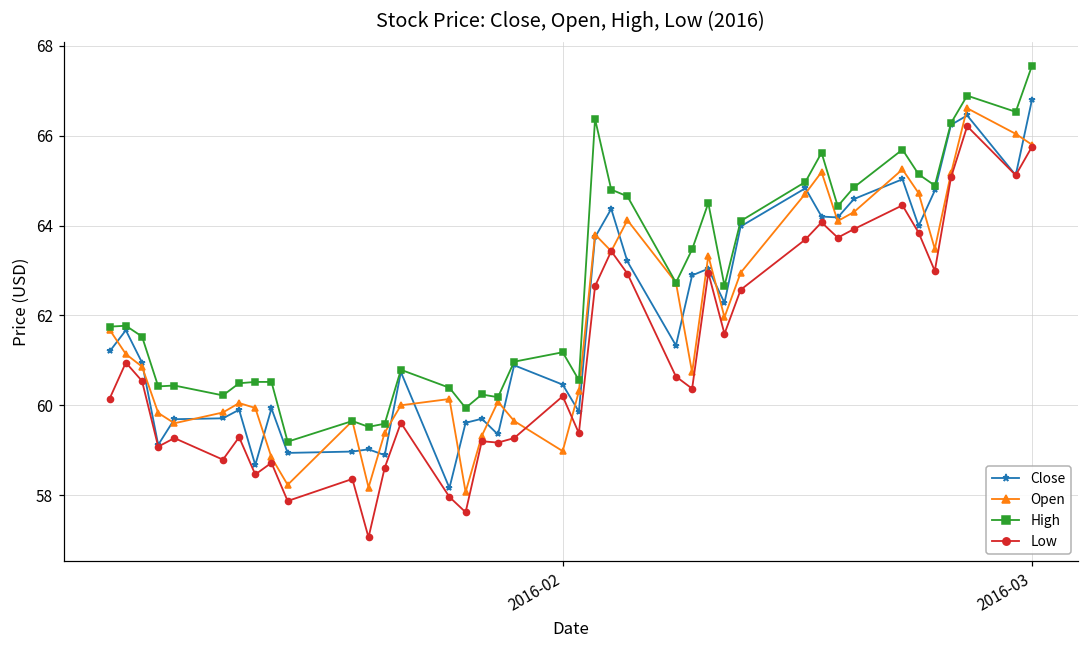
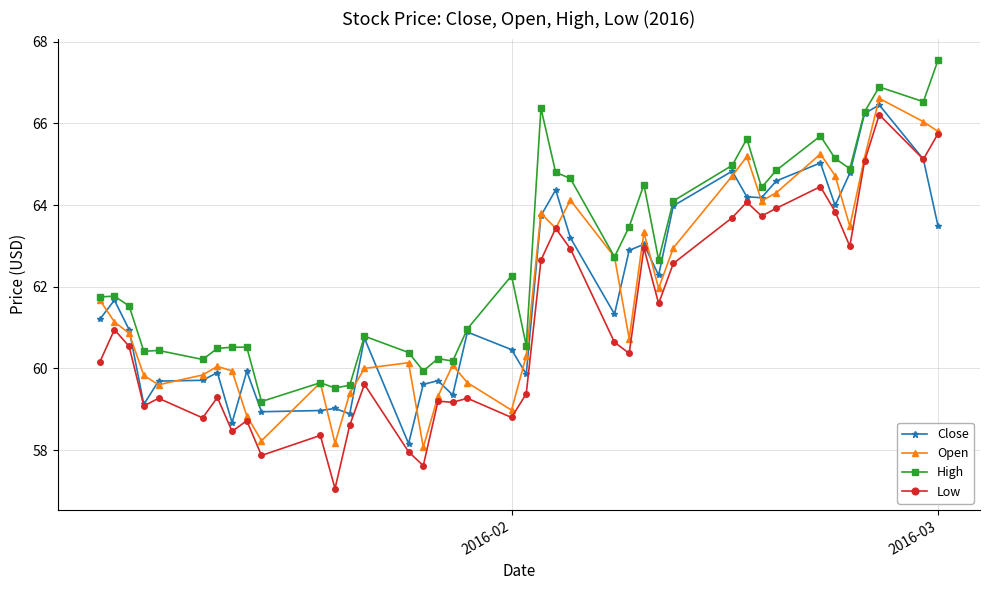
High, 2016-02: 61.2 -> 62.3
Low, 2016-02: 60.2 -> 58.8
Close, 2016-03: 66.8 -> 63.5
